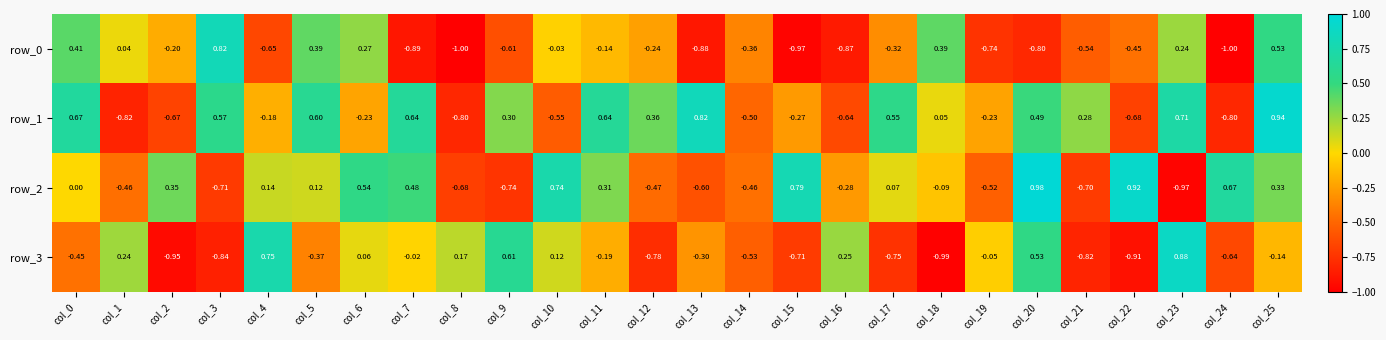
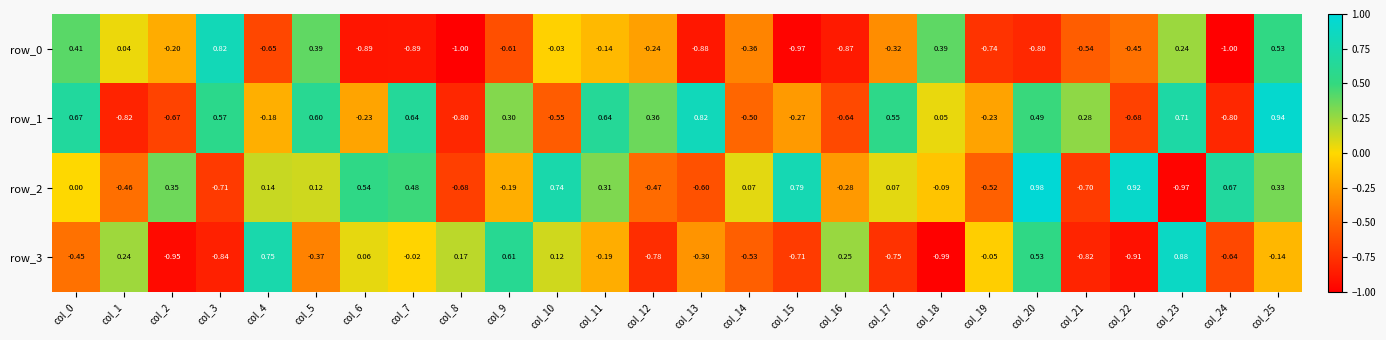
row_0, col_6: 0.27 -> -0.89
row_2, col_9: -0.74 -> -0.19
row_2, col_14: -0.46 -> 0.07
